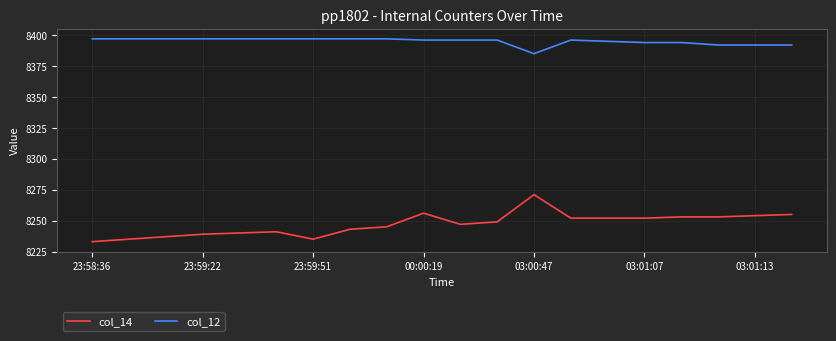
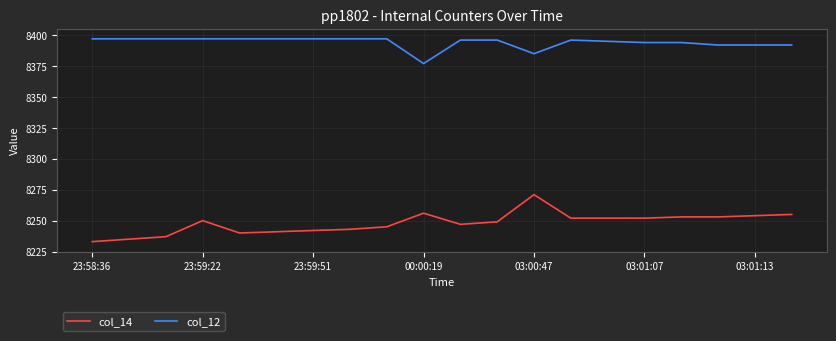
col_14, 23:59:22: 8239 -> 8250
col_14, 23:59:51: 8235 -> 8242
col_12, 00:00:19: 8396 -> 8377
